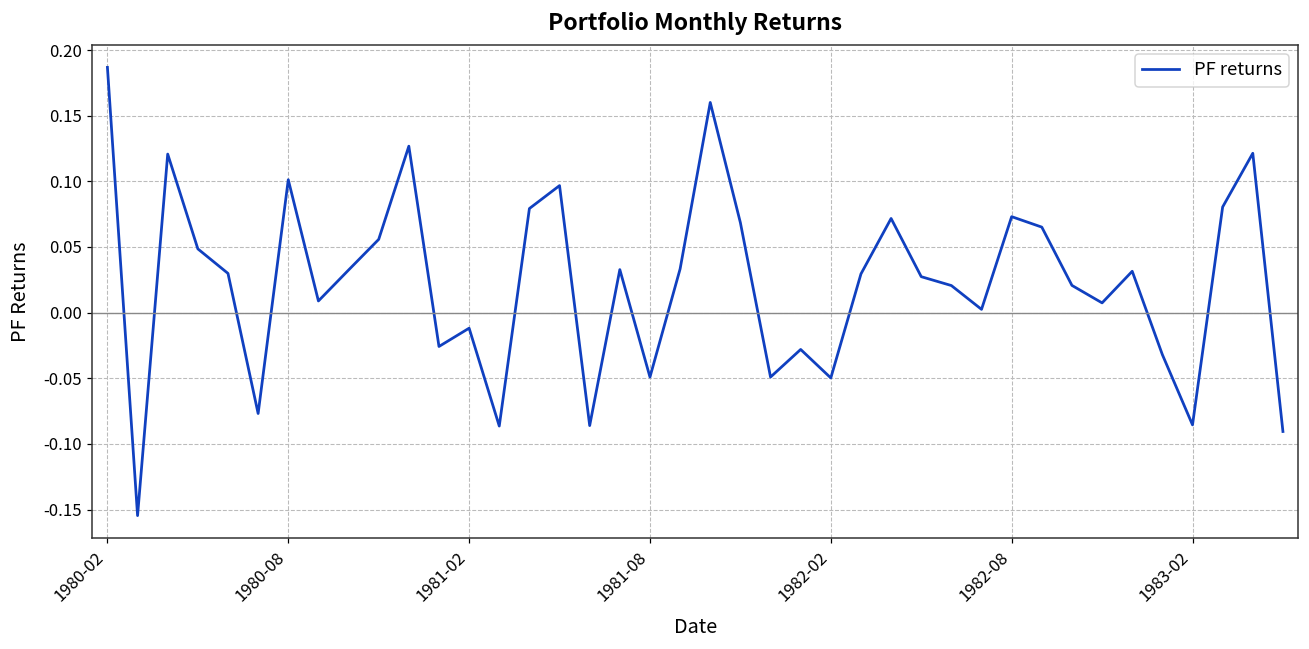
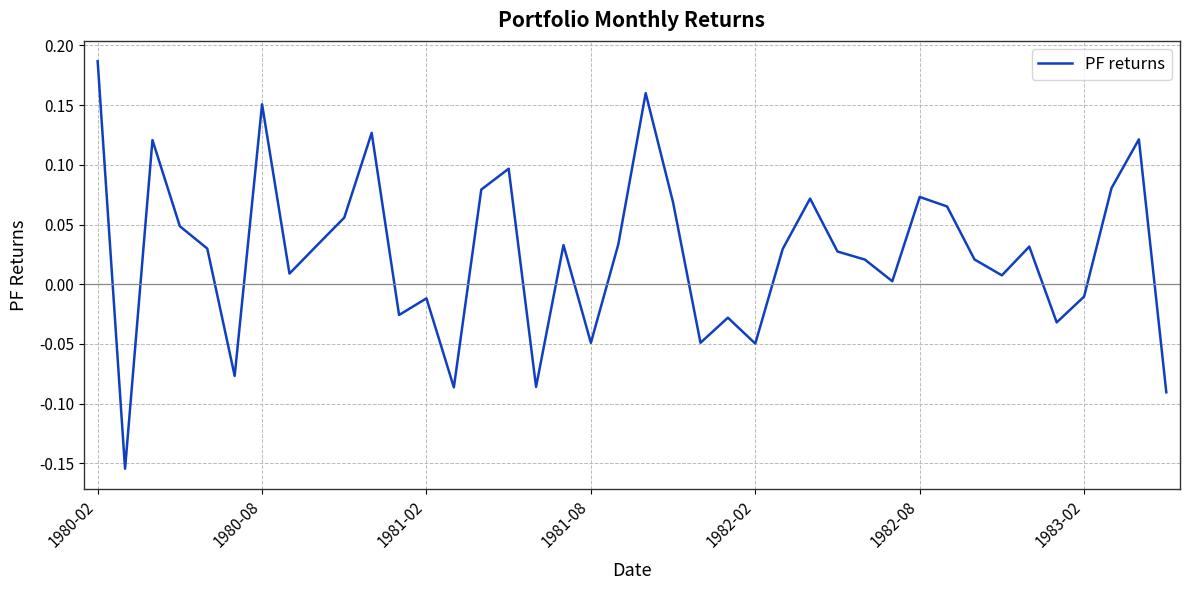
1980-08: 0.101 -> 0.151
1983-02: -0.086 -> -0.010
